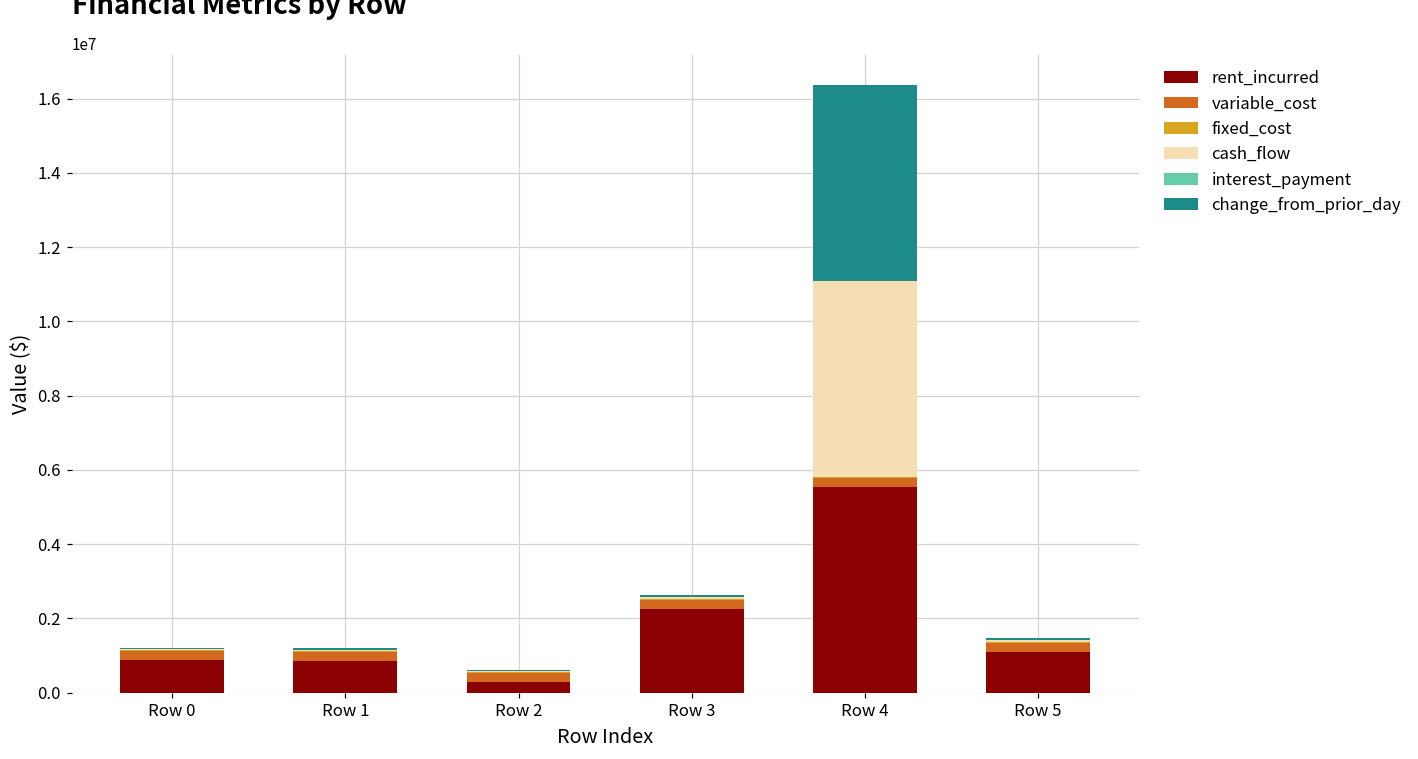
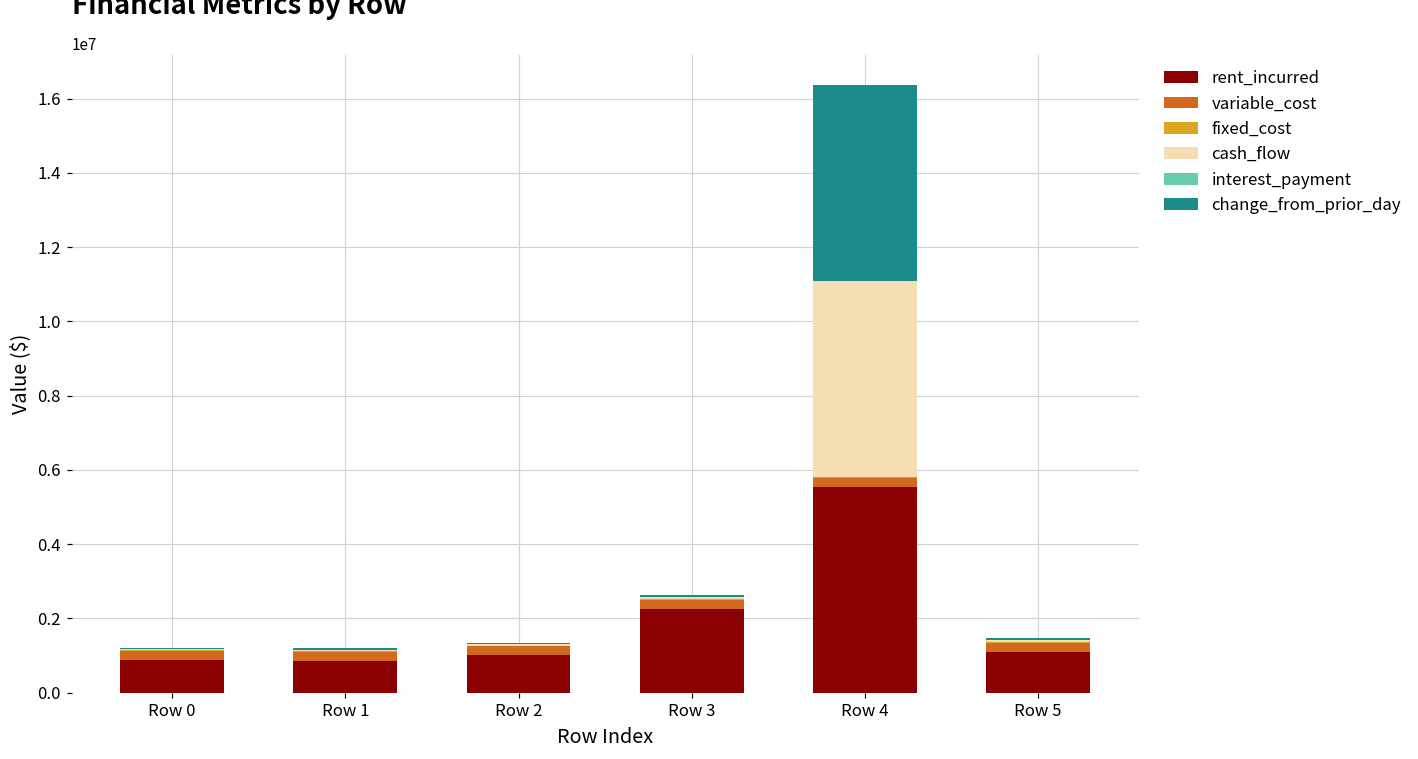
rent_incurred, Row 2: 300000 -> 1000000
